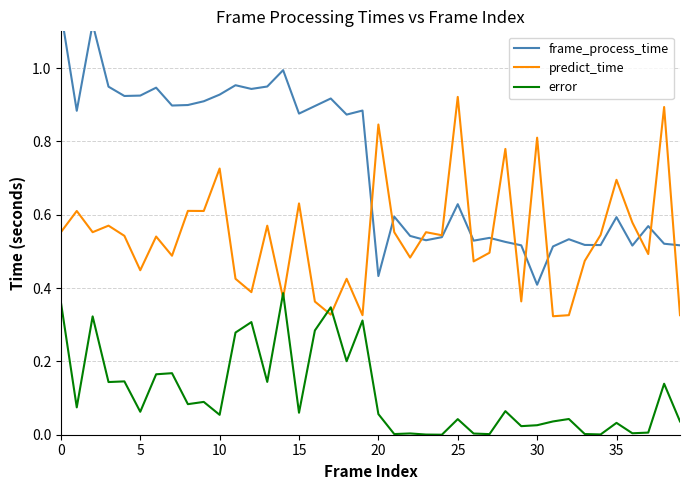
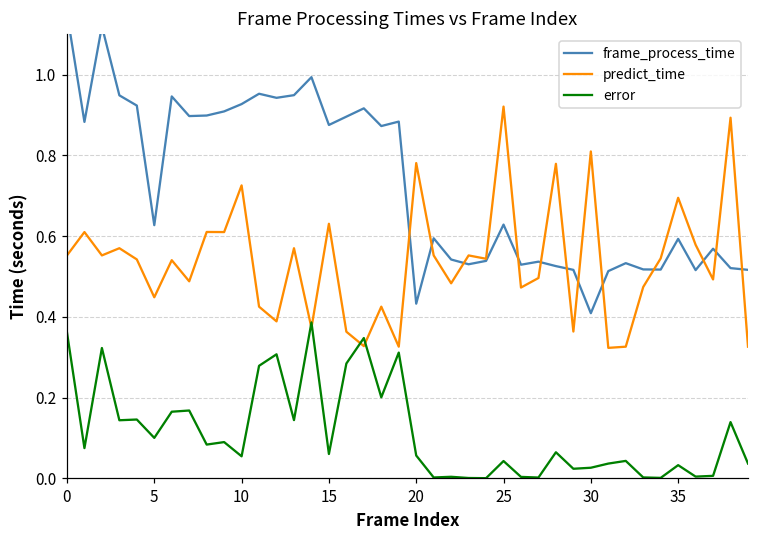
frame_process_time, 5: 0.92 -> 0.63
error, 5: 0.06 -> 0.10
predict_time, 20: 0.85 -> 0.78
